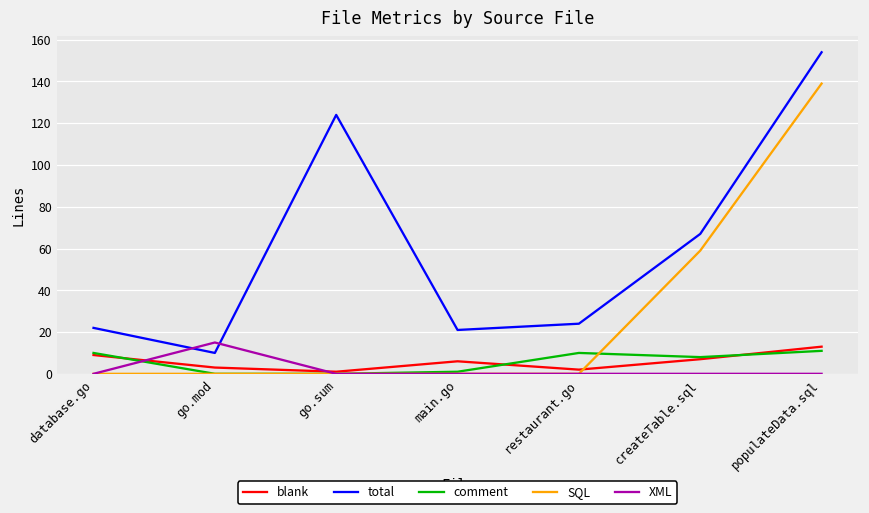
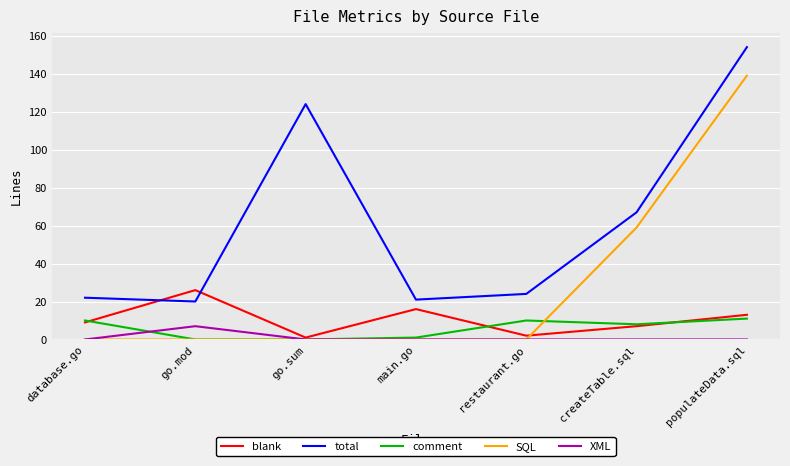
blank, go.mod: 3 -> 26
total, go.mod: 10 -> 20
XML, go.mod: 15 -> 7
blank, main.go: 6 -> 16
